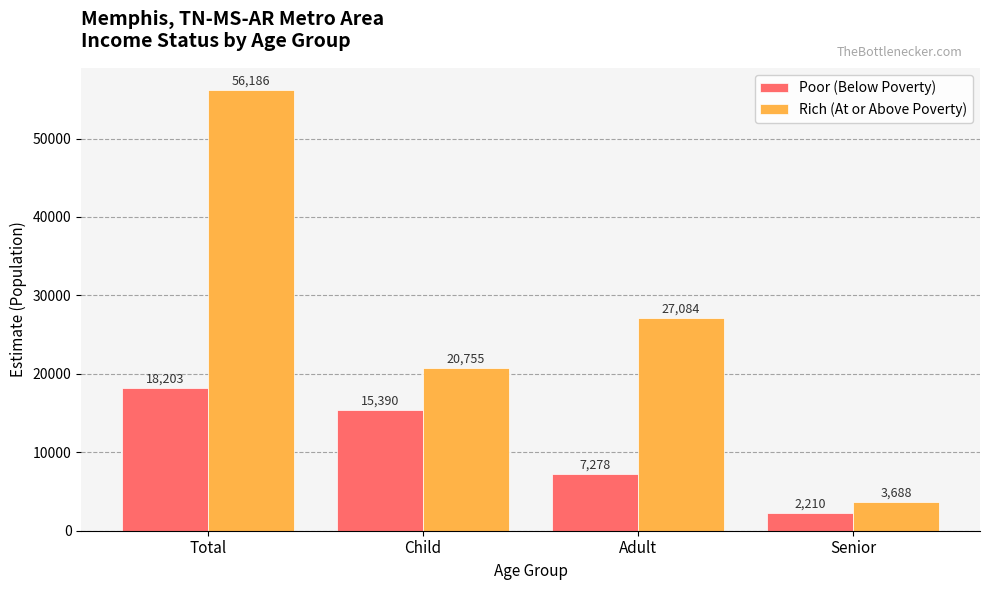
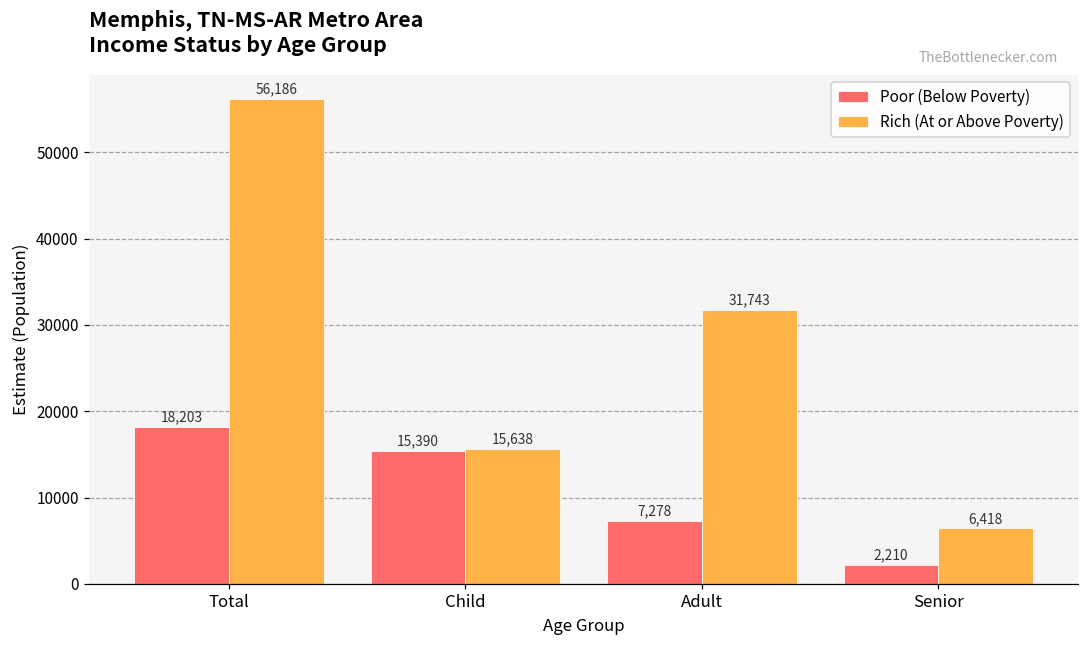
Rich (At or Above Poverty), Child: 20,755 -> 15,638
Rich (At or Above Poverty), Adult: 27,084 -> 31,743
Rich (At or Above Poverty), Senior: 3,688 -> 6,418
